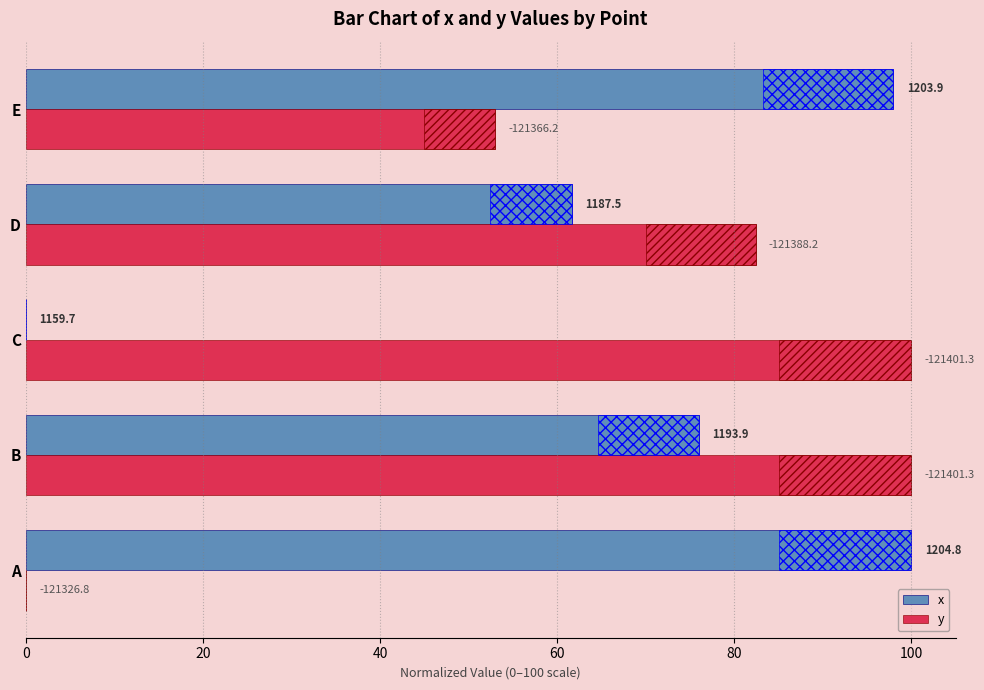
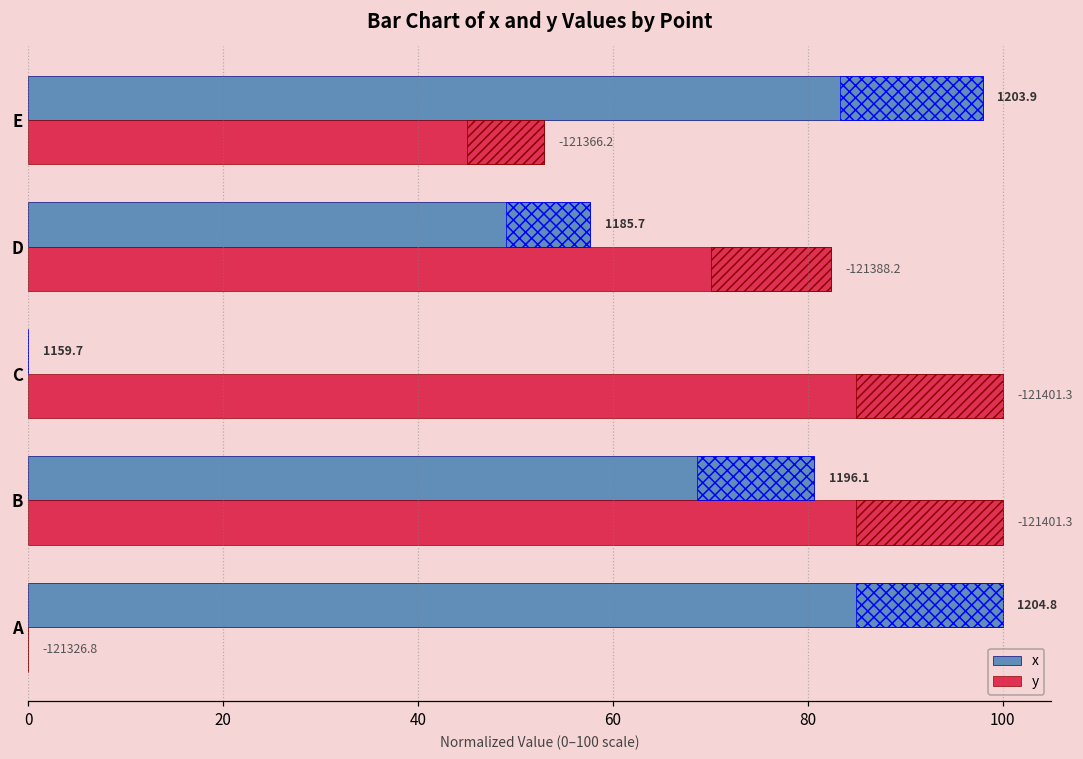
x, D: 1187.5 -> 1185.7
x, B: 1193.9 -> 1196.1
